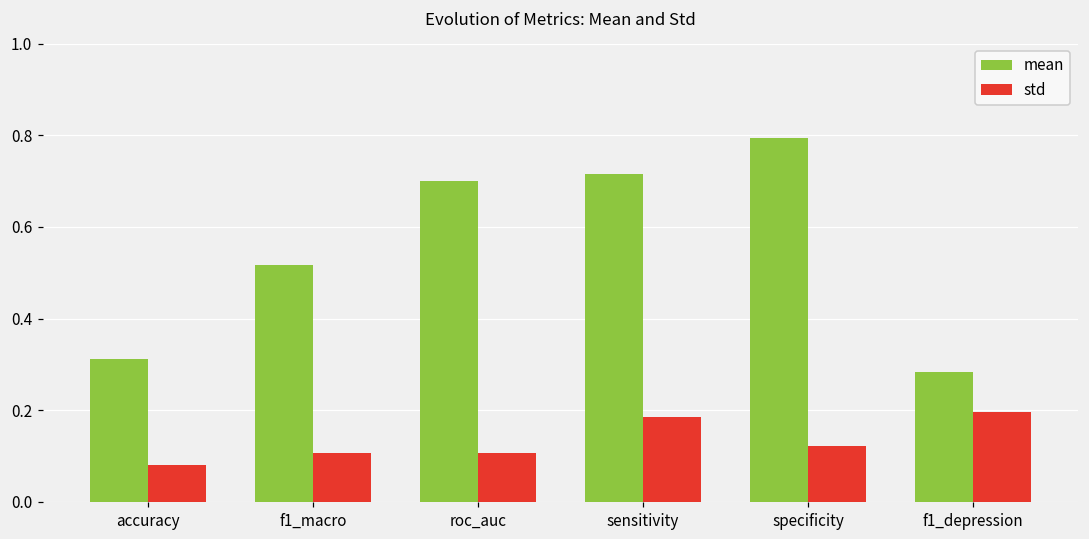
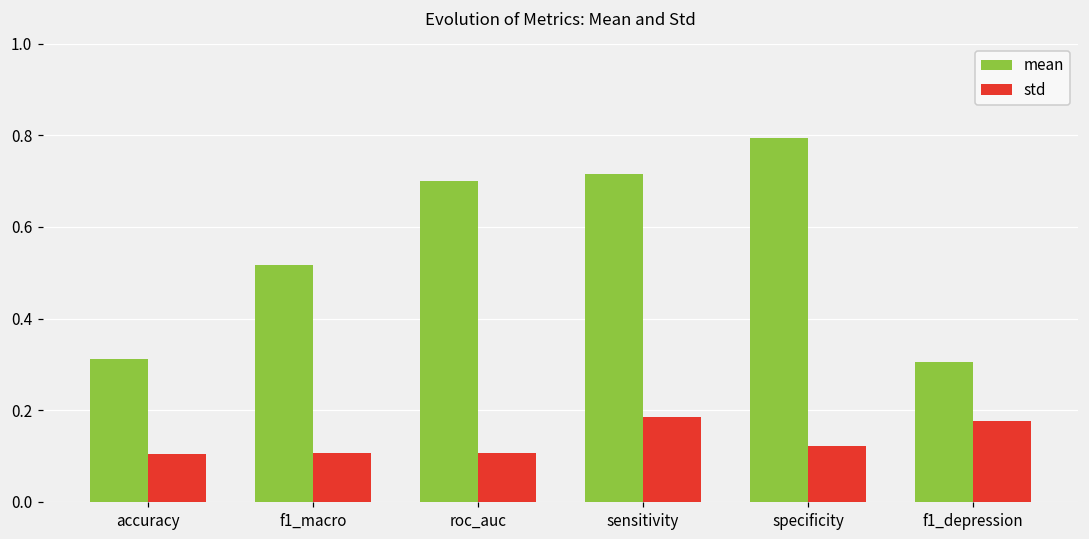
std, accuracy: 0.08 -> 0.11
mean, f1_depression: 0.28 -> 0.30
std, f1_depression: 0.20 -> 0.18
